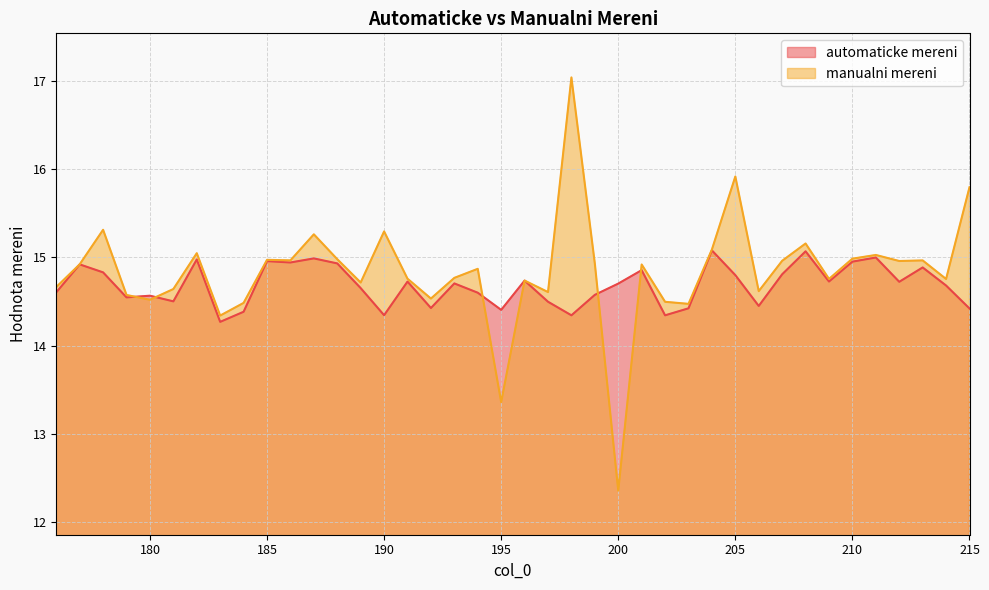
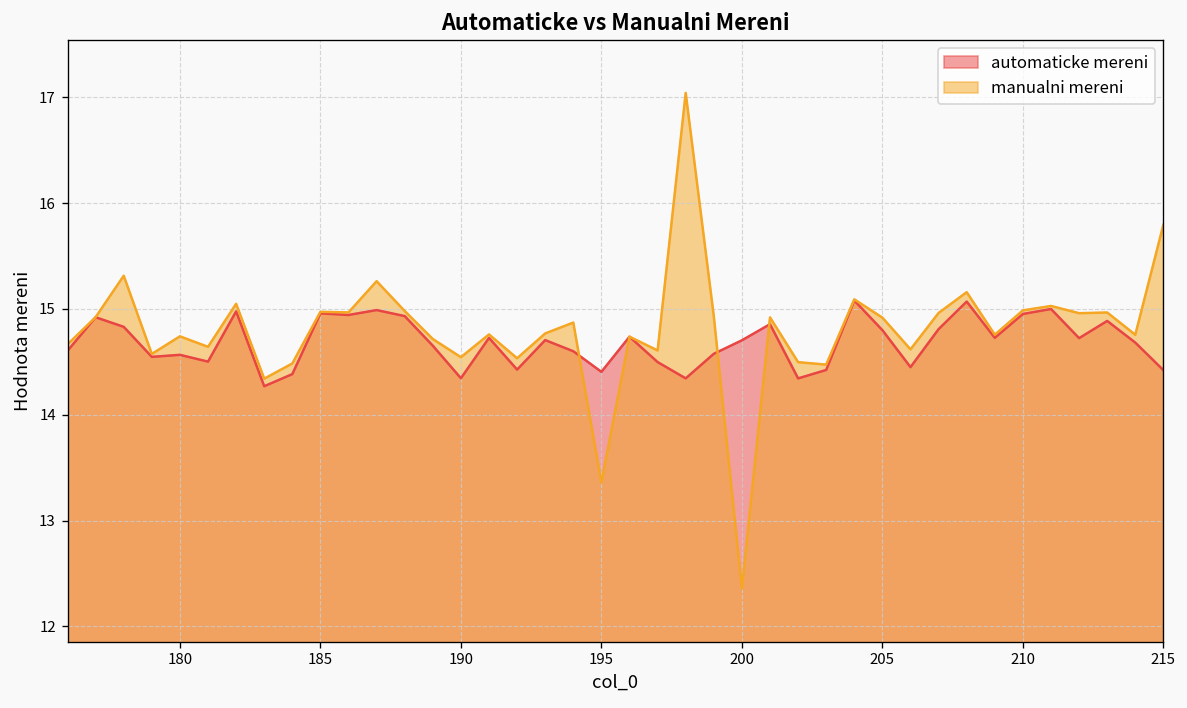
manualni mereni, 180: 14.5 -> 14.7
manualni mereni, 190: 15.3 -> 14.5
manualni mereni, 205: 15.9 -> 14.9
